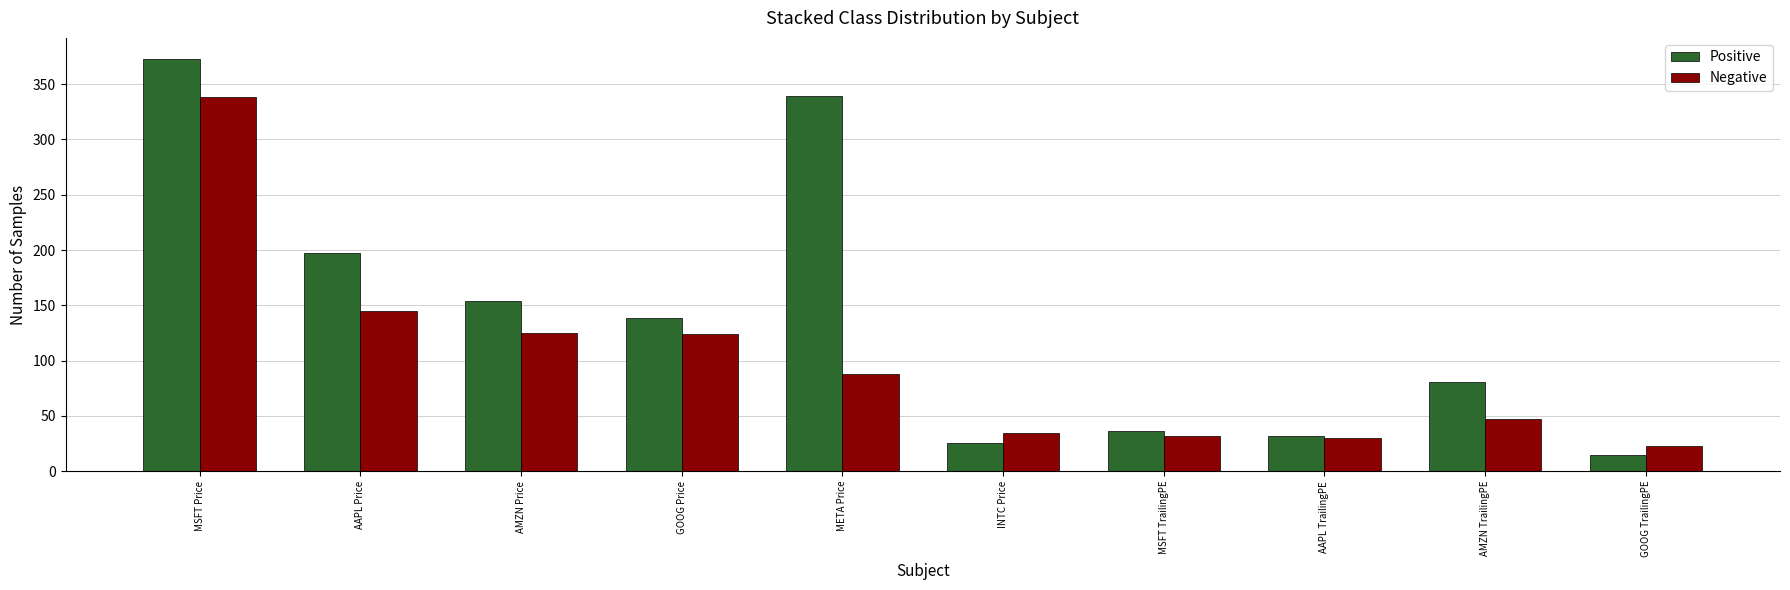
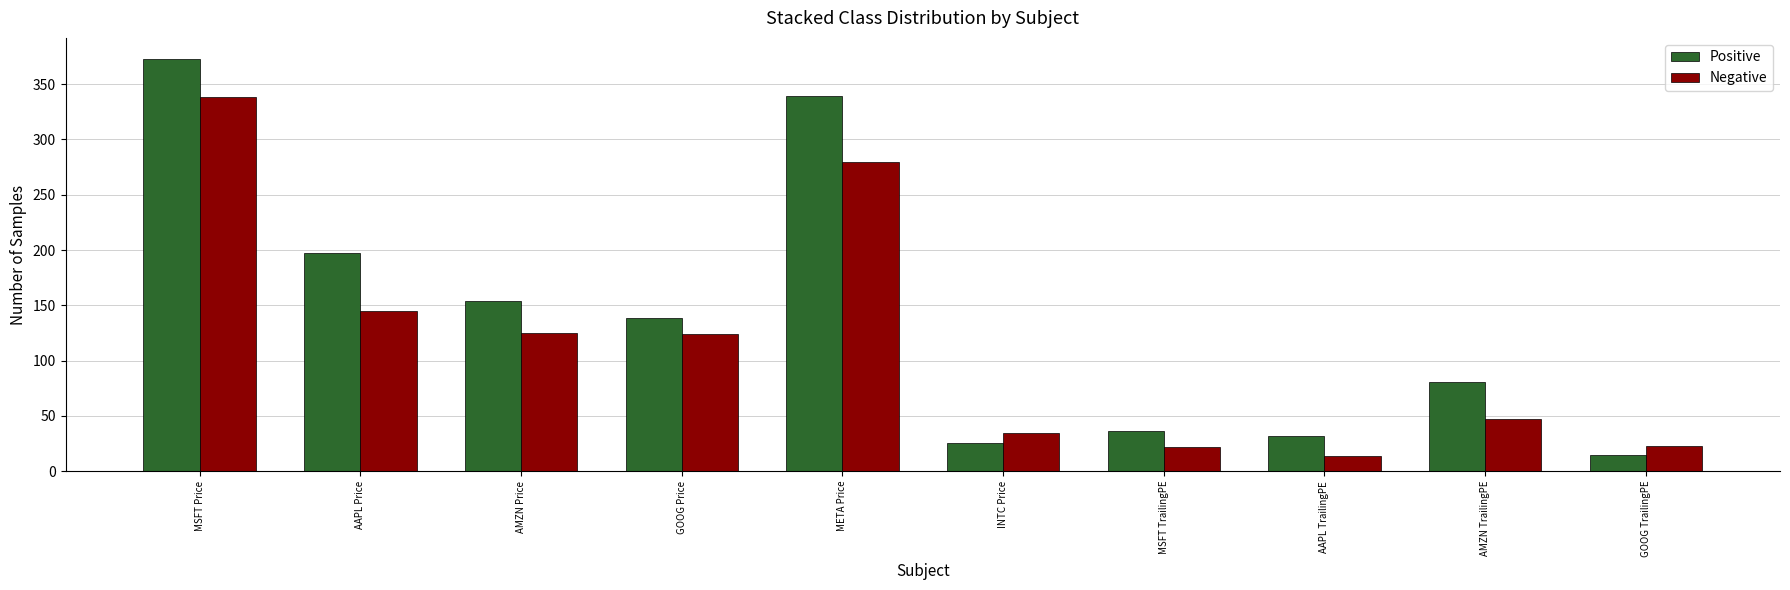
Negative, META Price: 88 -> 279
Negative, MSFT TrailingPE: 31 -> 22
Negative, AAPL TrailingPE: 30 -> 13
